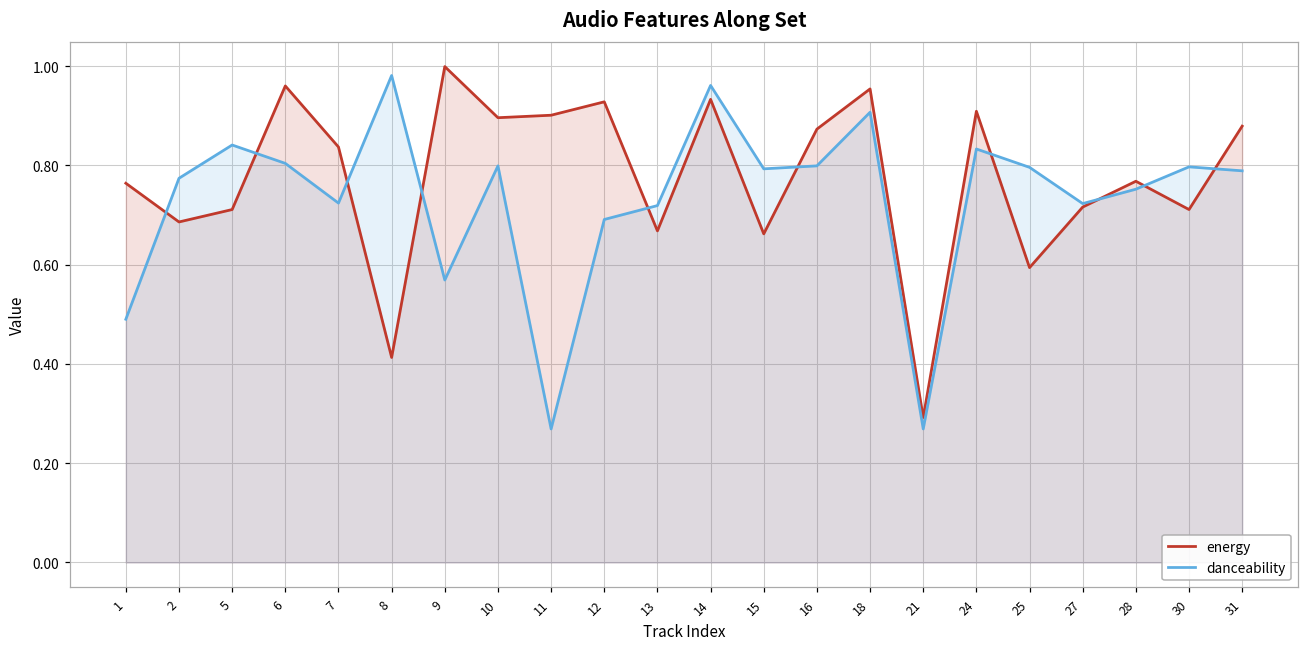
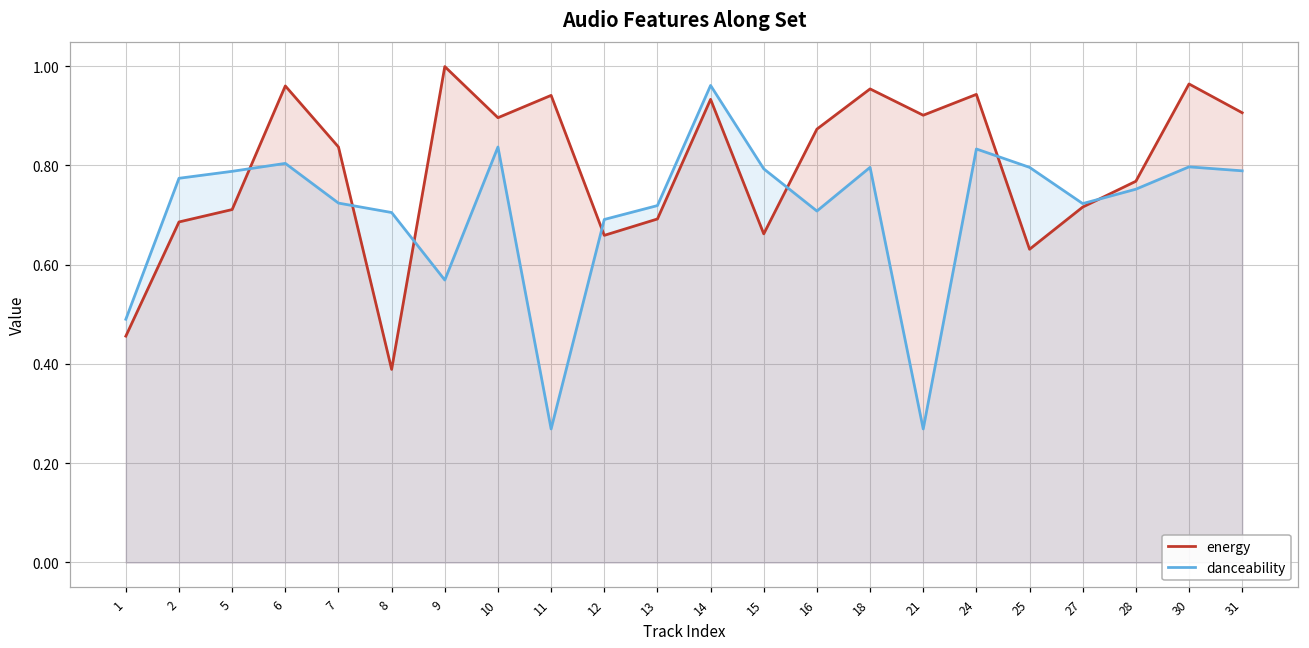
energy, 1: 0.76 -> 0.46
danceability, 5: 0.84 -> 0.79
energy, 8: 0.41 -> 0.39
danceability, 8: 0.98 -> 0.71
danceability, 10: 0.80 -> 0.84
energy, 11: 0.90 -> 0.94
energy, 12: 0.93 -> 0.66
energy, 13: 0.67 -> 0.69
danceability, 16: 0.80 -> 0.71
danceability, 18: 0.91 -> 0.80
energy, 21: 0.29 -> 0.90
energy, 24: 0.91 -> 0.94
energy, 25: 0.59 -> 0.63
energy, 30: 0.71 -> 0.96
energy, 31: 0.88 -> 0.91
